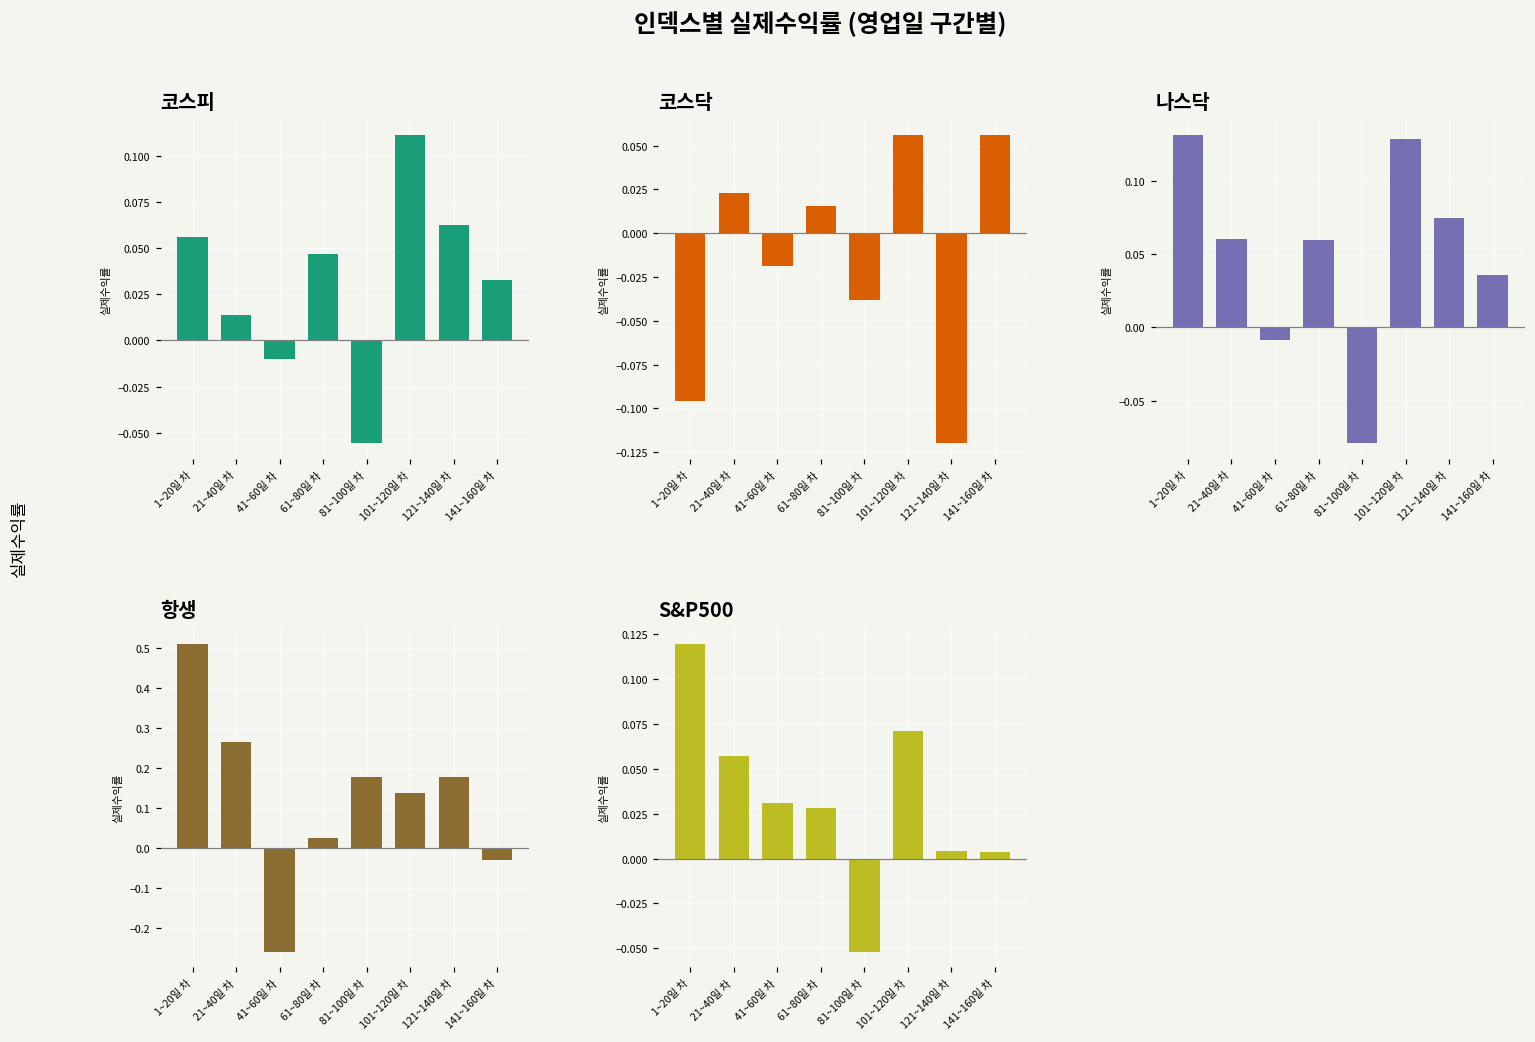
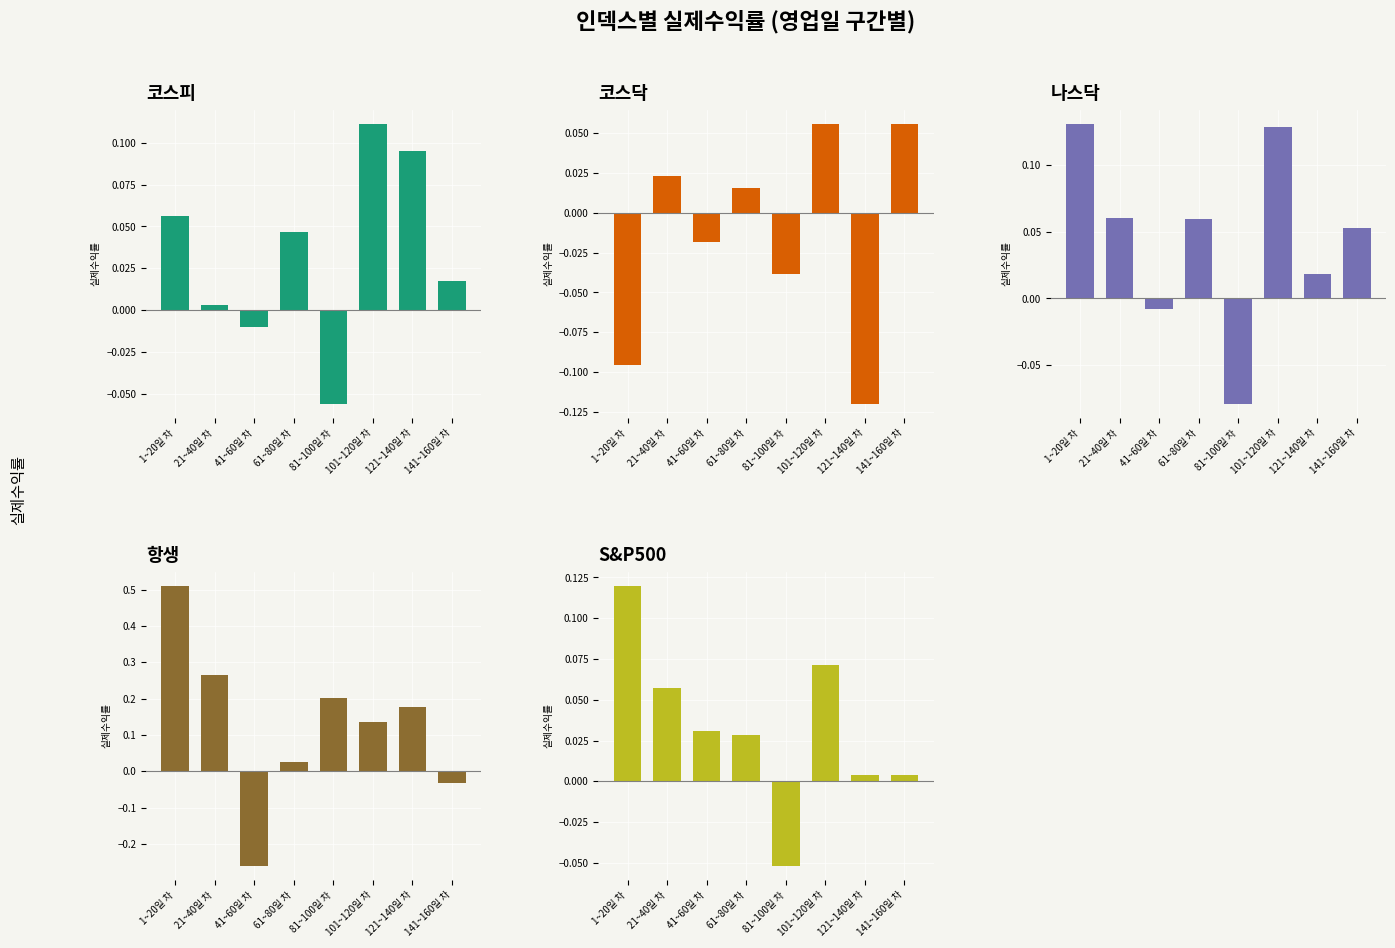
코스피, 21~40일 차: 0.014 -> 0.003
코스피, 121~140일 차: 0.063 -> 0.095
코스피, 141~160일 차: 0.033 -> 0.017
나스닥, 121~140일 차: 0.074 -> 0.018
나스닥, 141~160일 차: 0.036 -> 0.053
항생, 81~100일 차: 0.18 -> 0.20
